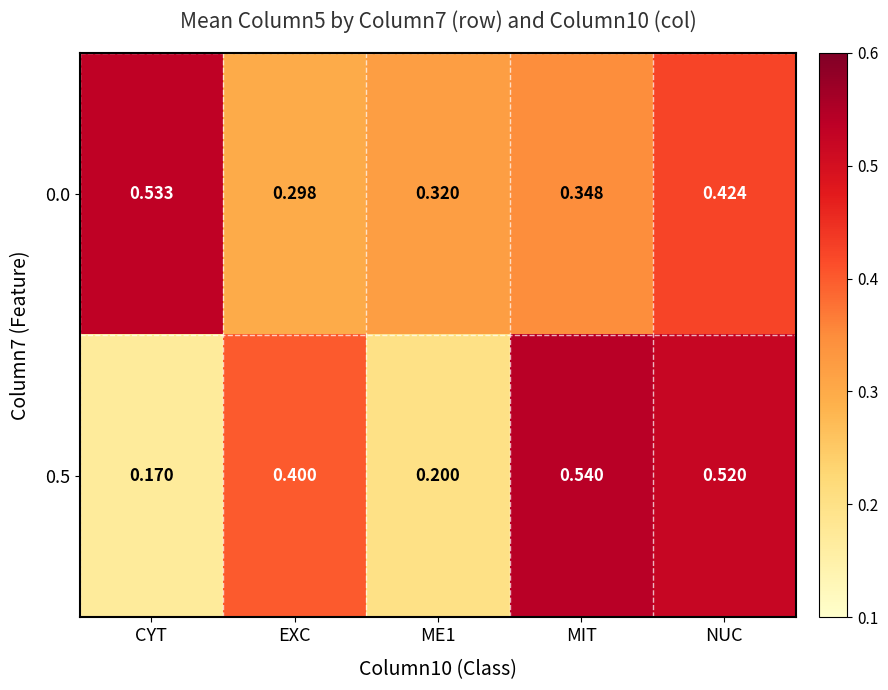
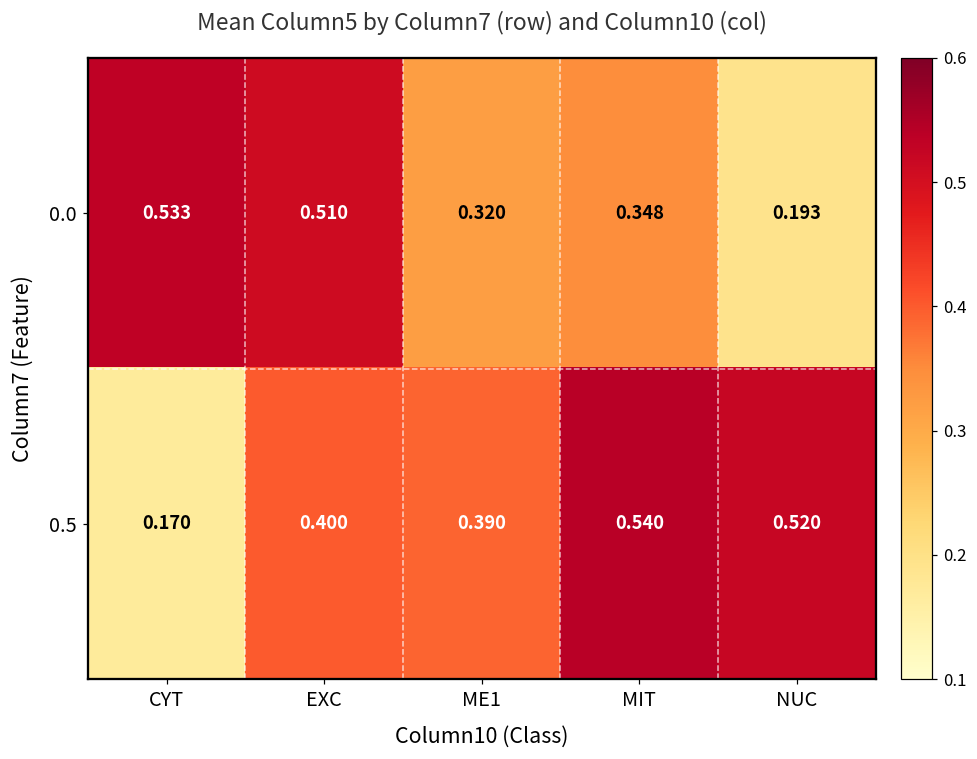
0.0, EXC: 0.298 -> 0.510
0.0, NUC: 0.424 -> 0.193
0.5, ME1: 0.200 -> 0.390
